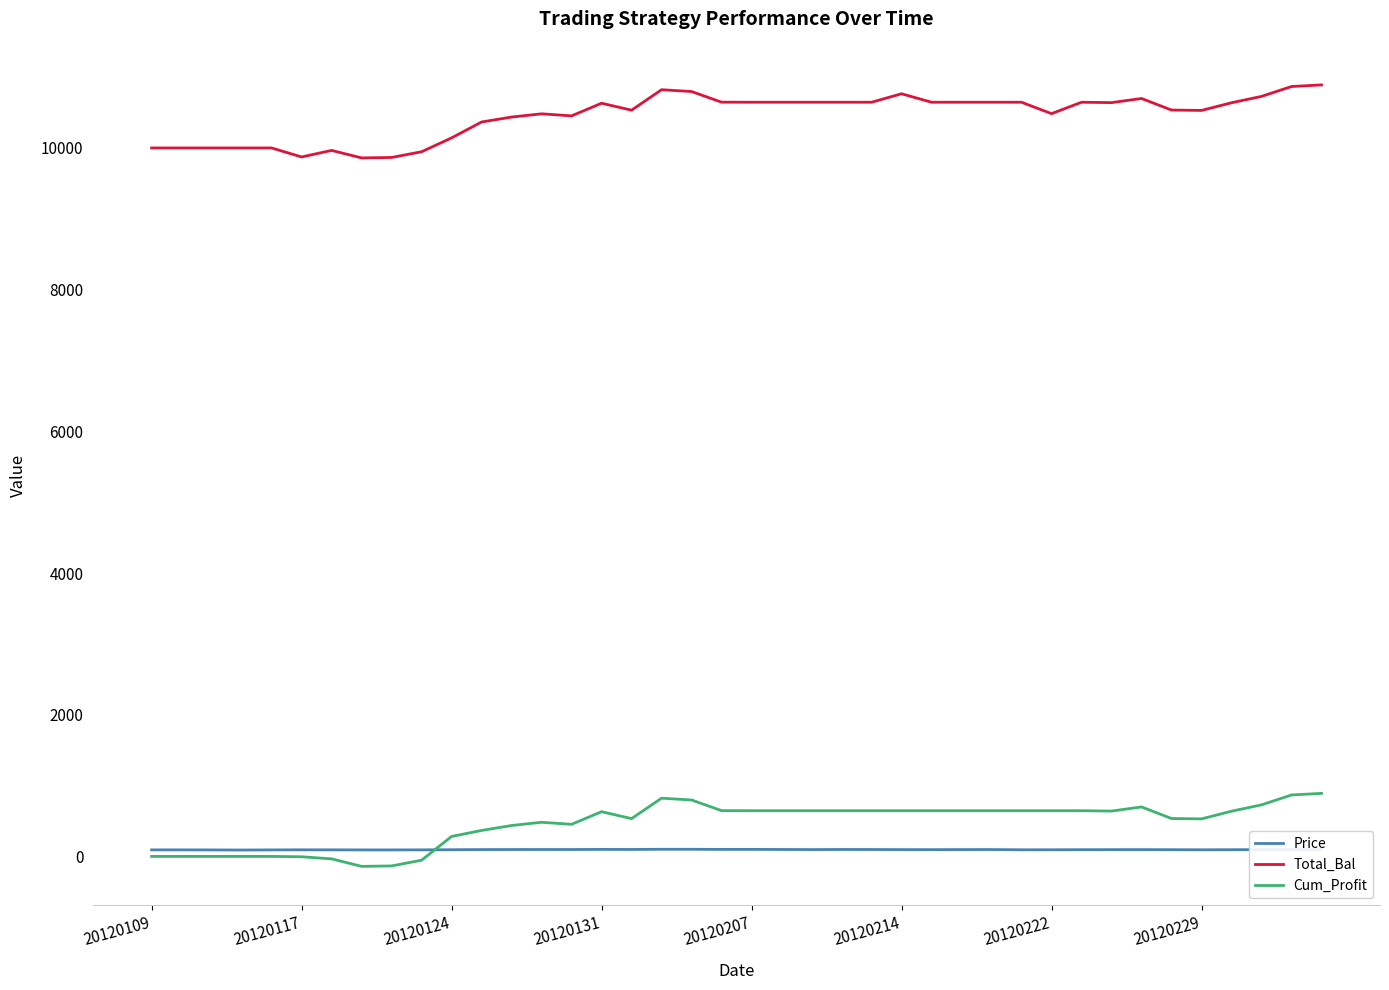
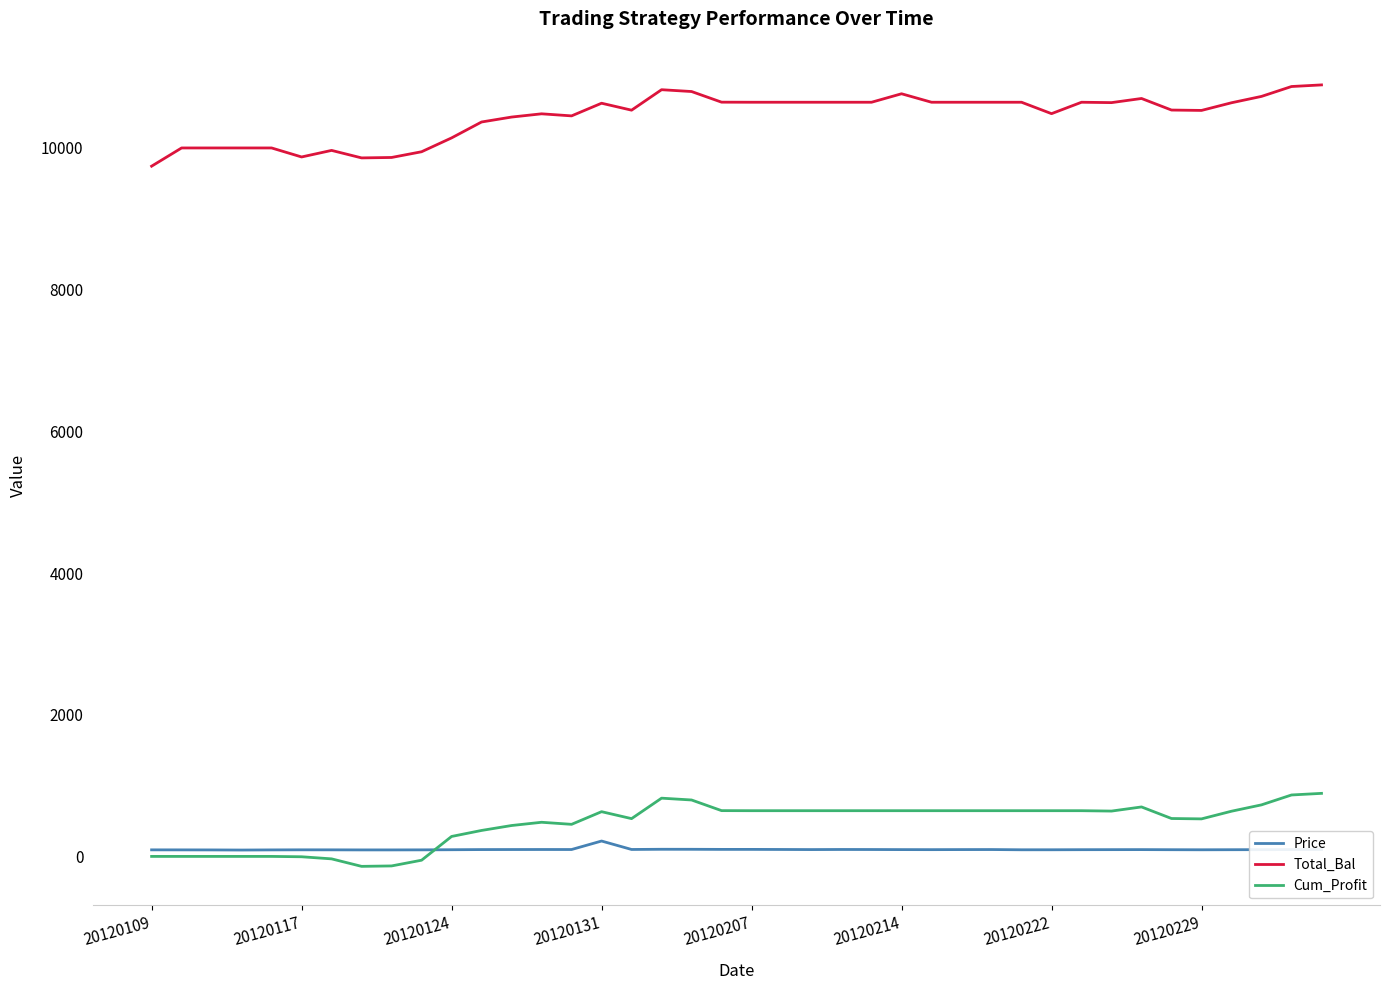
Total_Bal, 20120109: 10000 -> 9700
Price, 20120131: 100 -> 200
